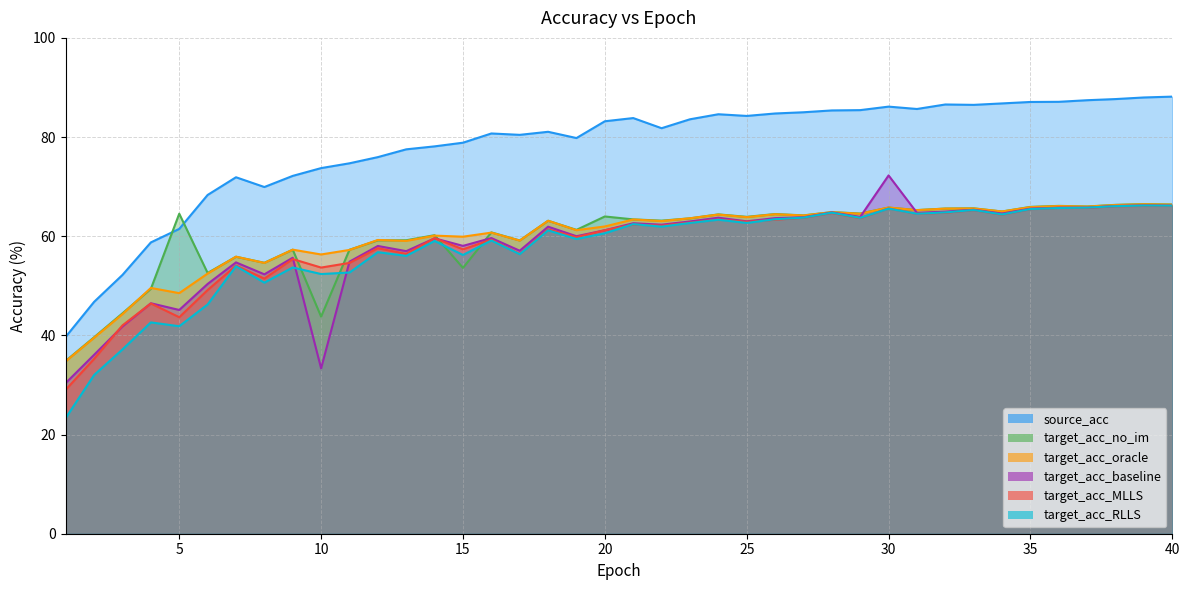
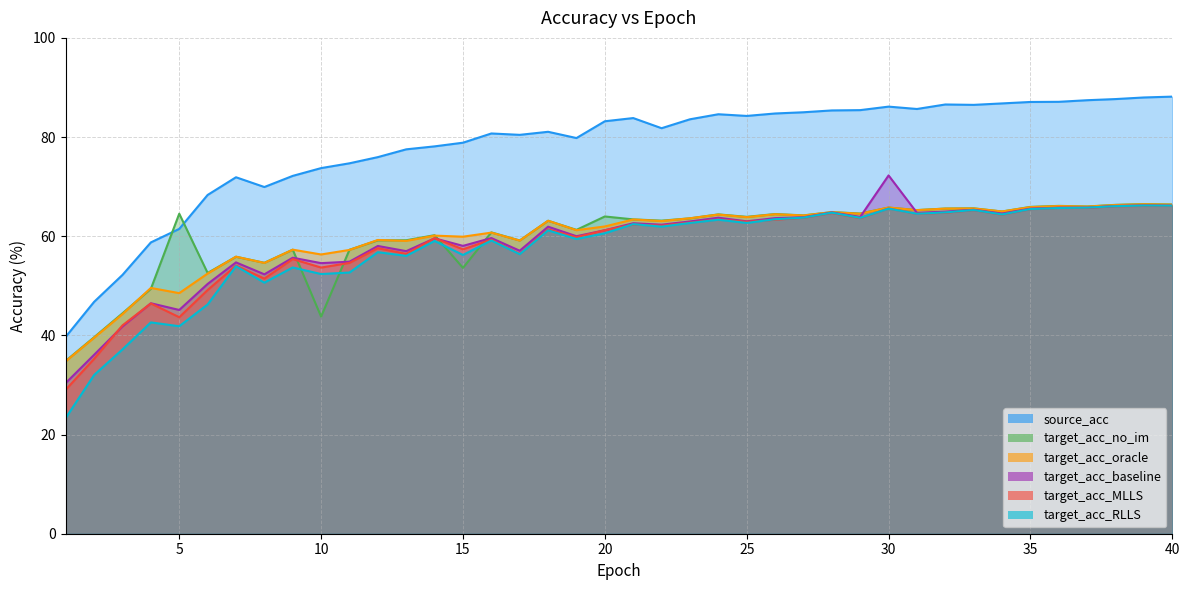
target_acc_baseline, 10: 33 -> 55
